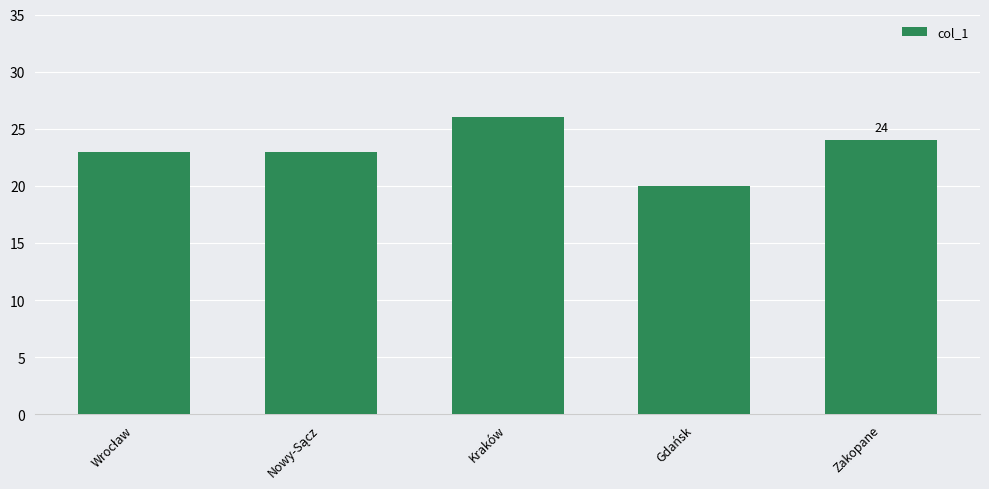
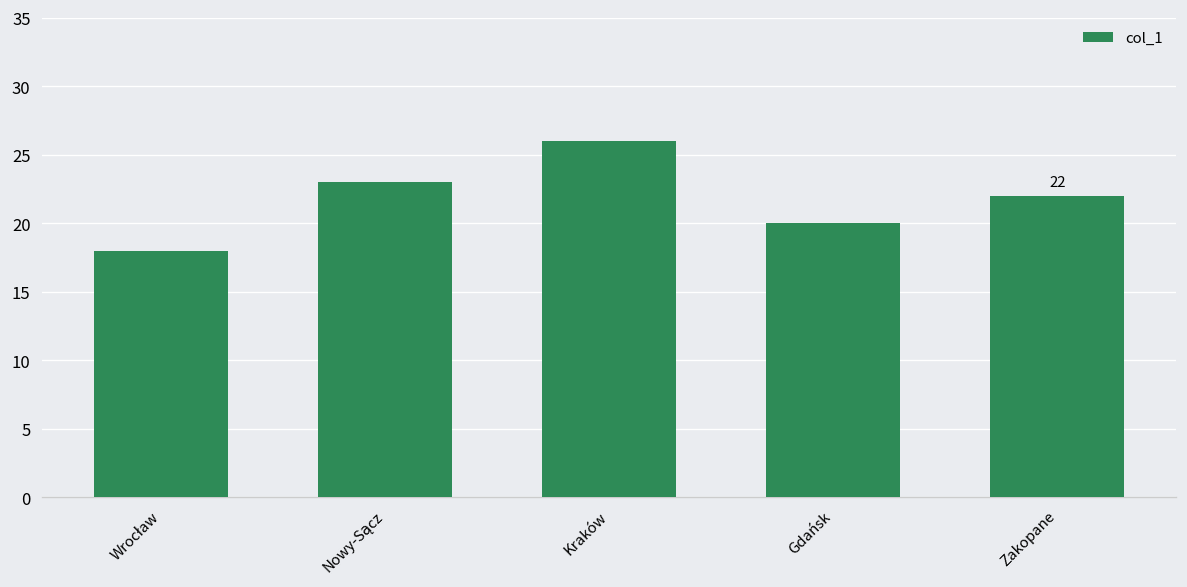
Wrocław: 23 -> 18
Zakopane: 24 -> 22
